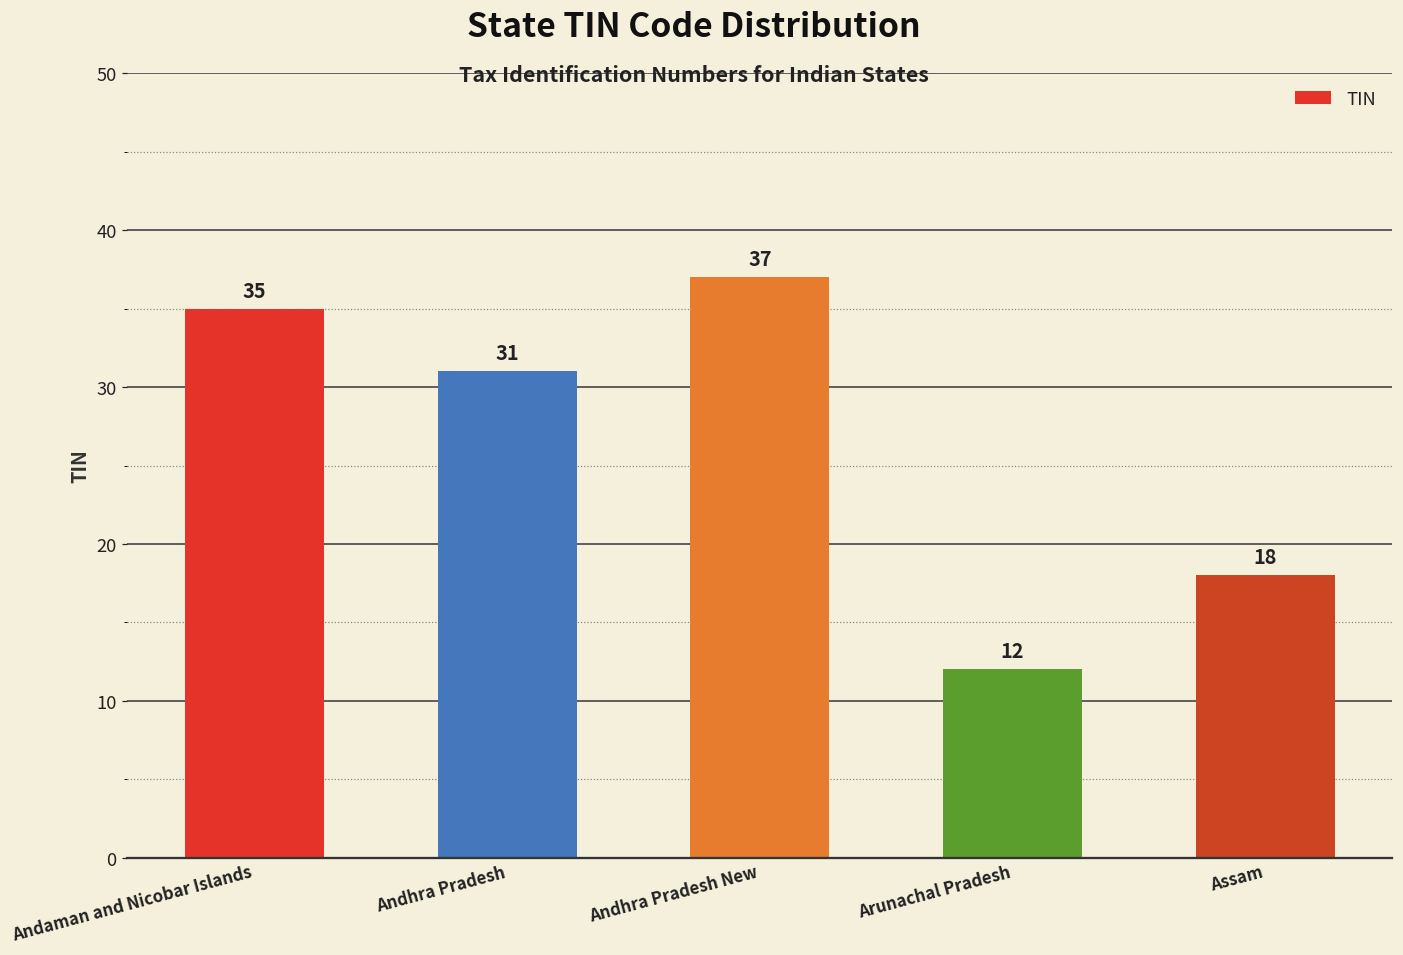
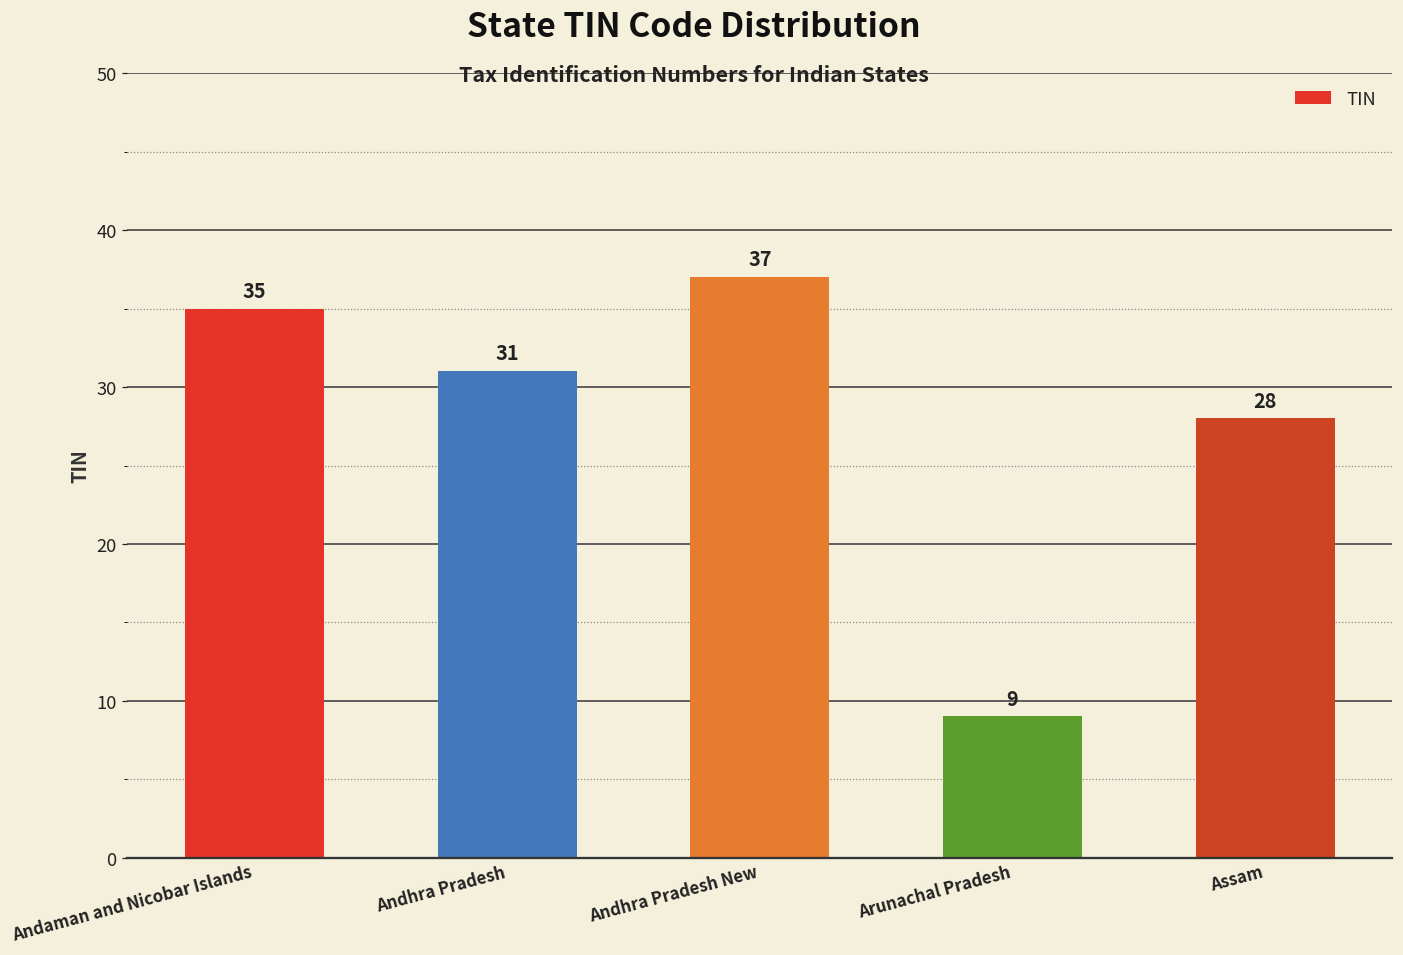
Arunachal Pradesh: 12 -> 9
Assam: 18 -> 28
